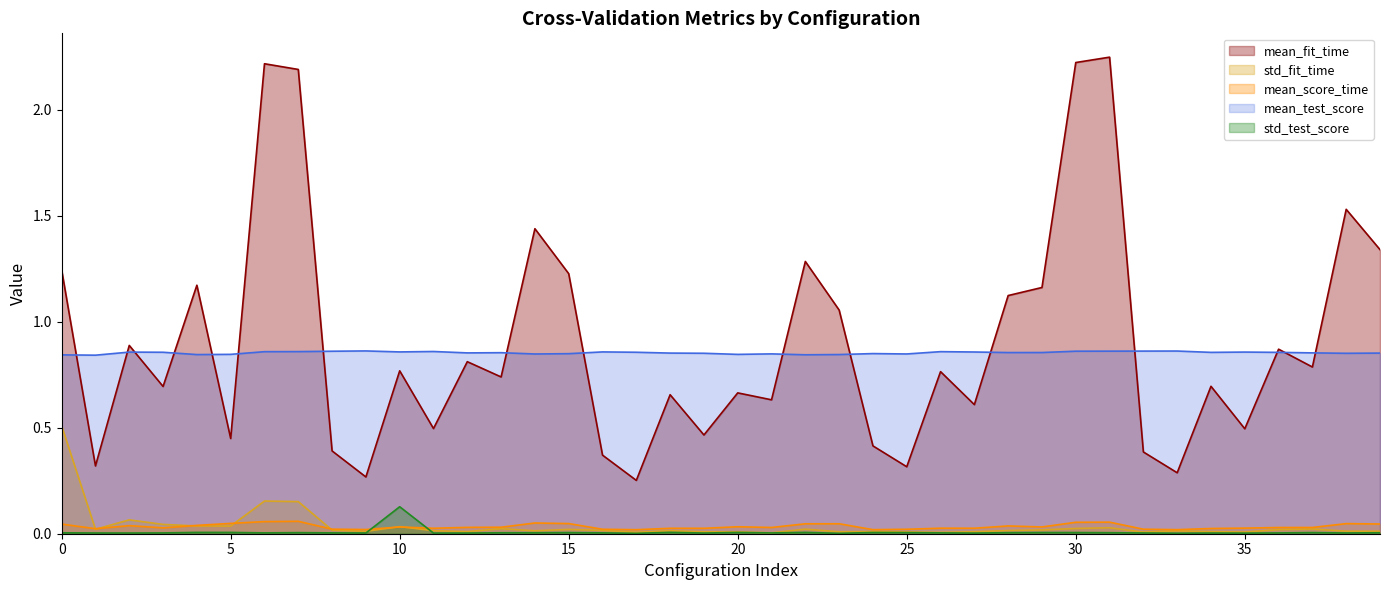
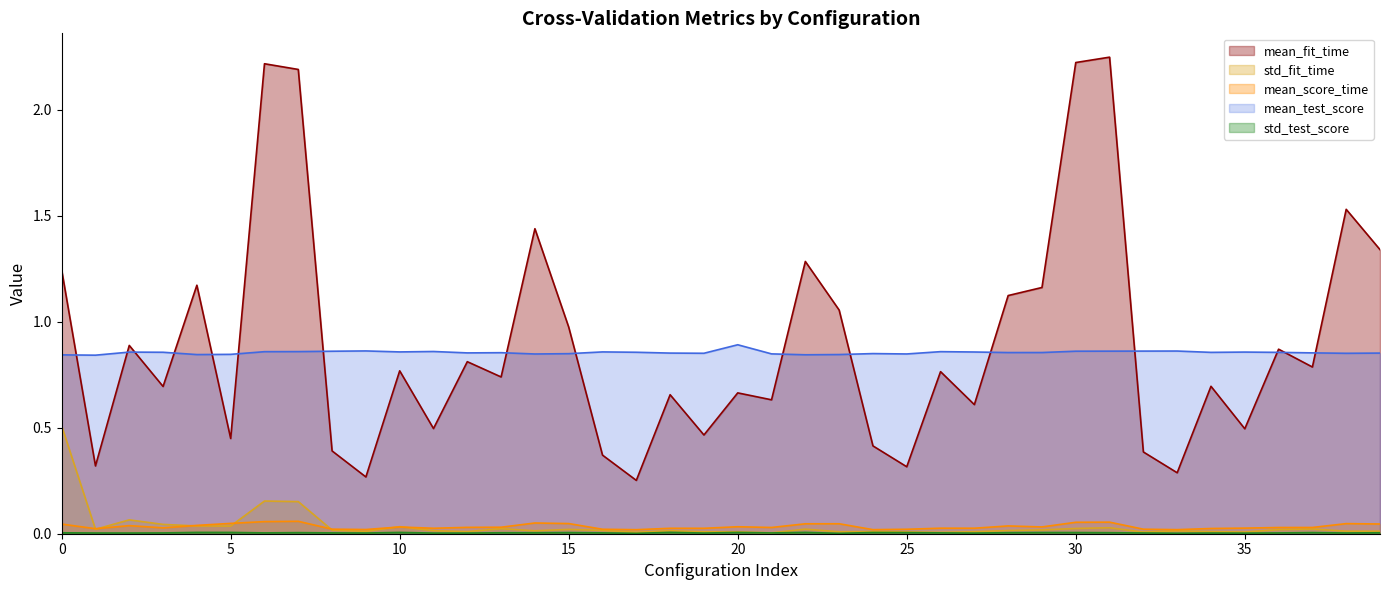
std_test_score, 10: 0.13 -> 0.01
mean_fit_time, 15: 1.23 -> 0.98
mean_test_score, 20: 0.85 -> 0.89
